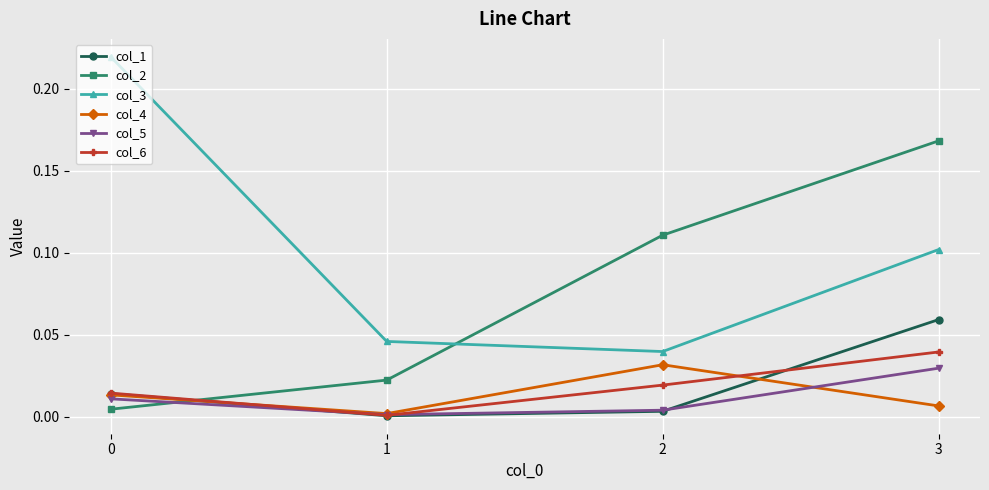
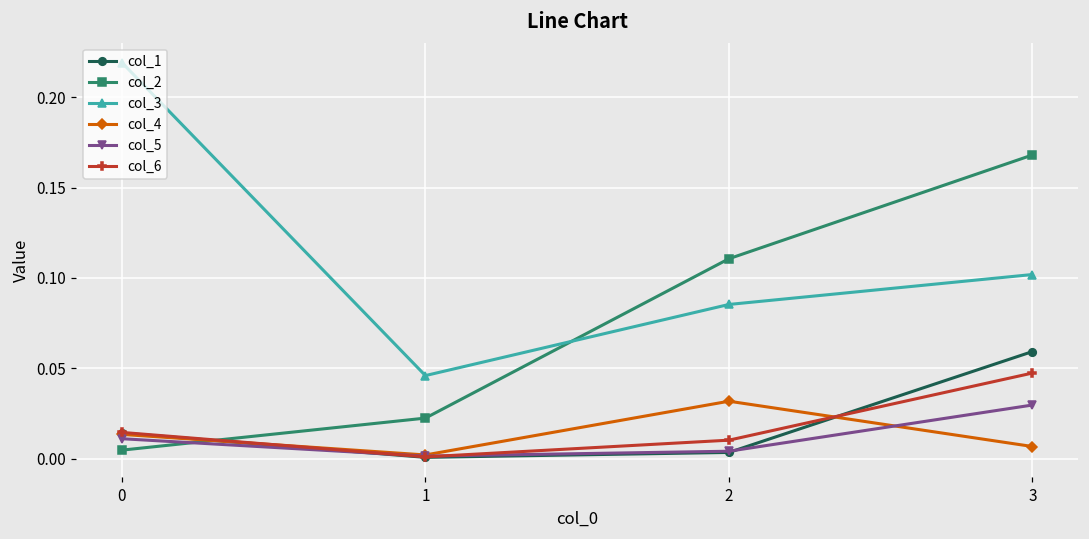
col_3, 2: 0.040 -> 0.085
col_6, 2: 0.019 -> 0.010
col_6, 3: 0.040 -> 0.047
